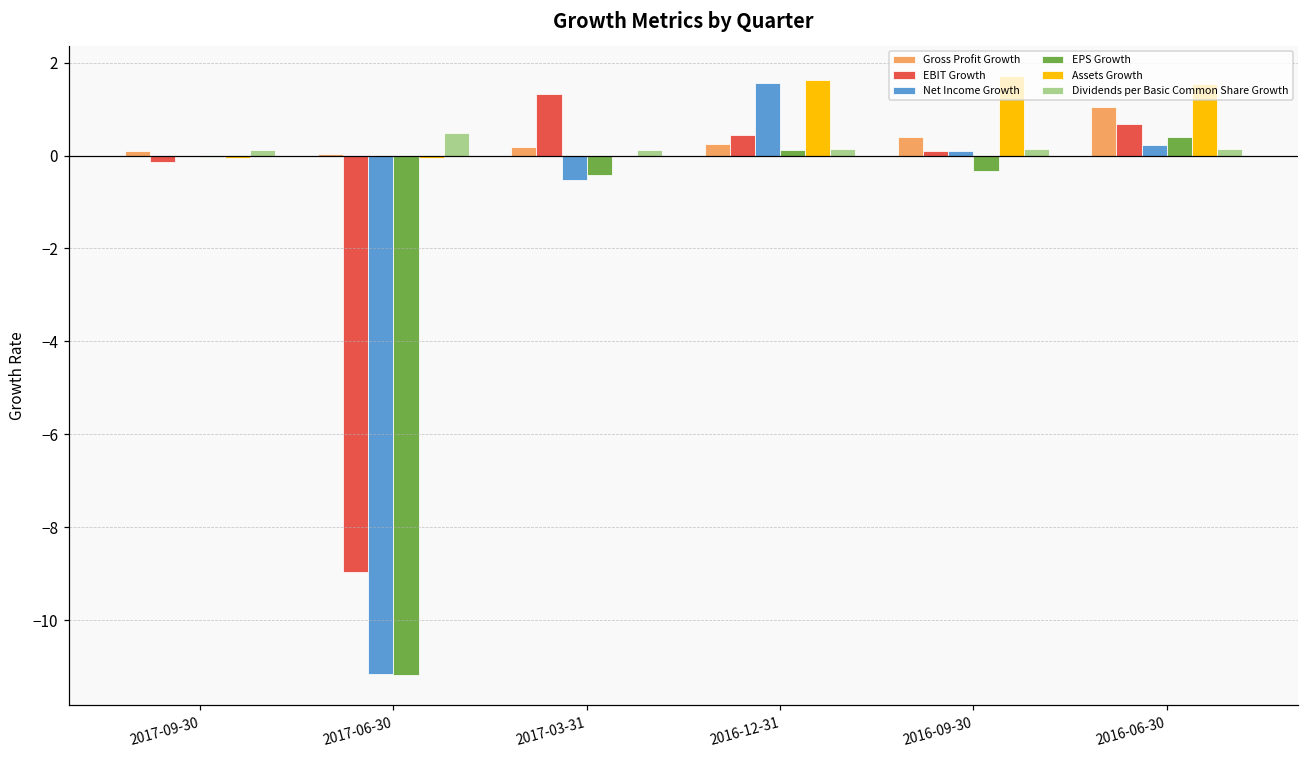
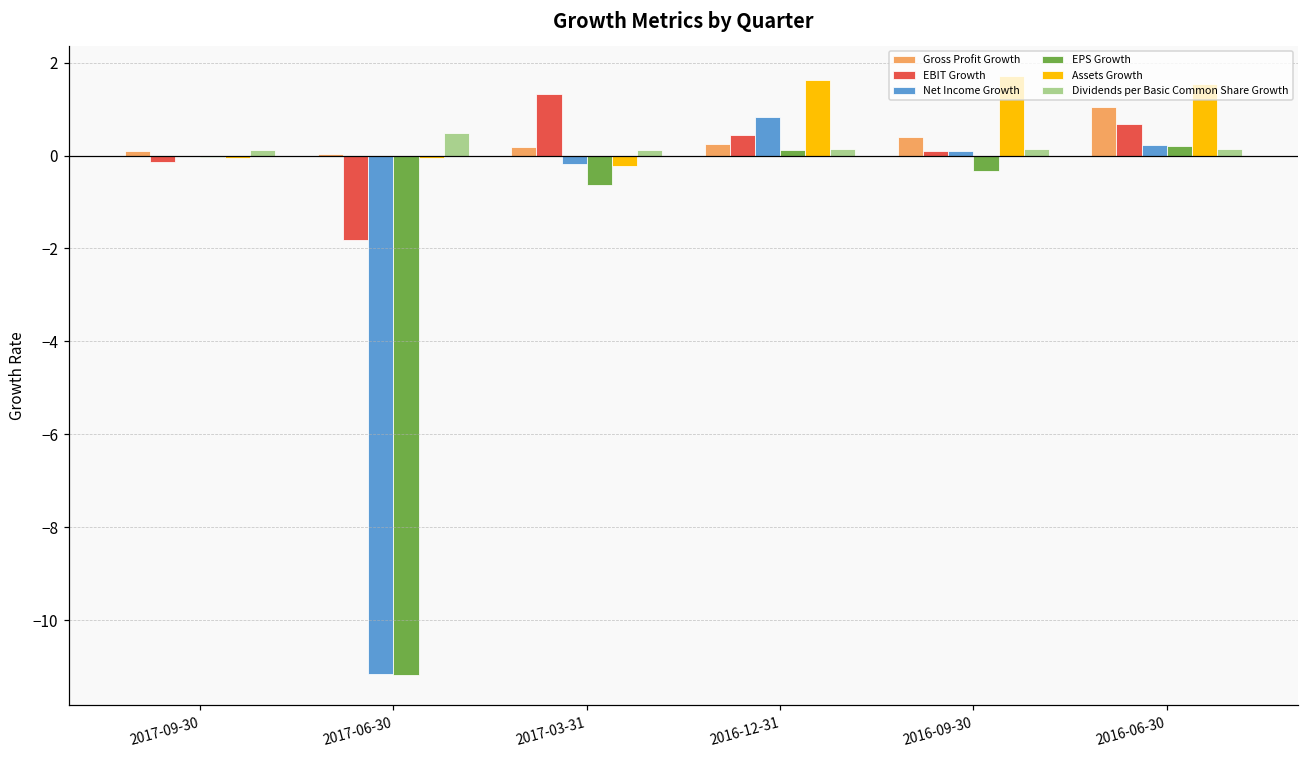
EBIT Growth, 2017-06-30: -9.0 -> -1.8
Net Income Growth, 2017-03-31: -0.5 -> -0.2
EPS Growth, 2017-03-31: -0.4 -> -0.6
Assets Growth, 2017-03-31: 0.0 -> -0.2
Net Income Growth, 2016-12-31: 1.6 -> 0.8
EPS Growth, 2016-06-30: 0.4 -> 0.2
